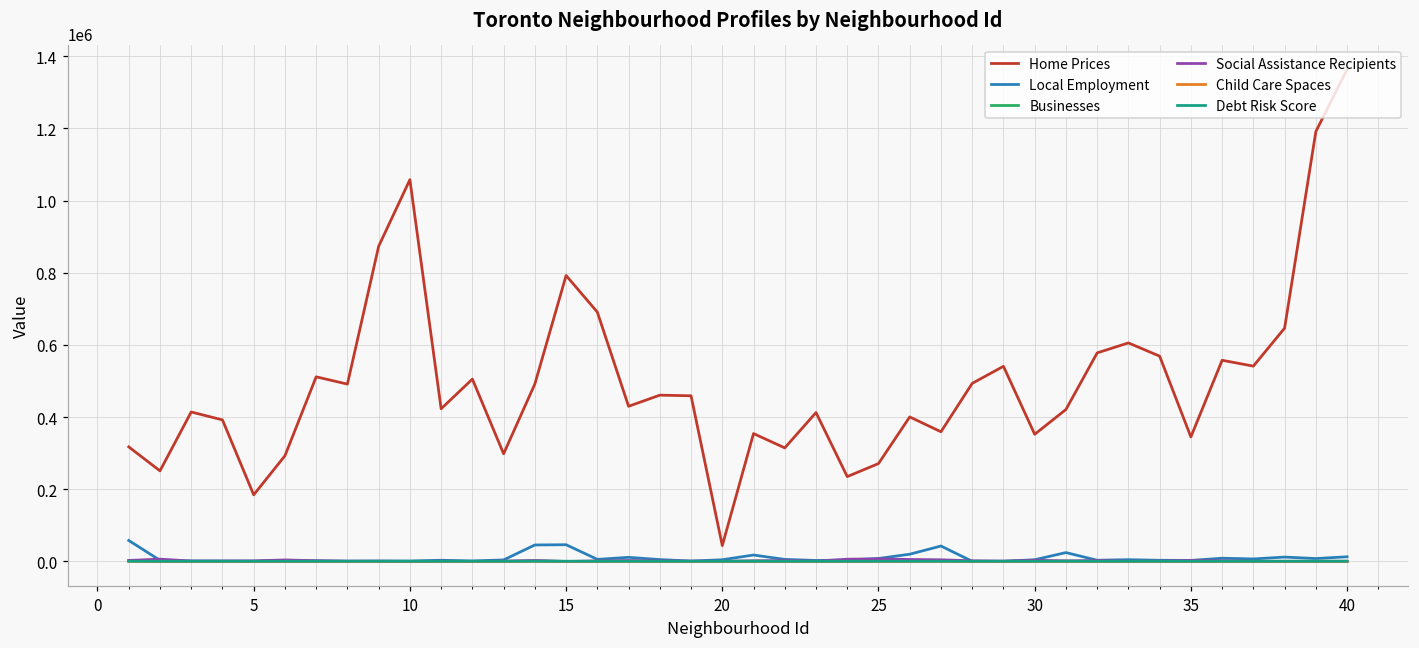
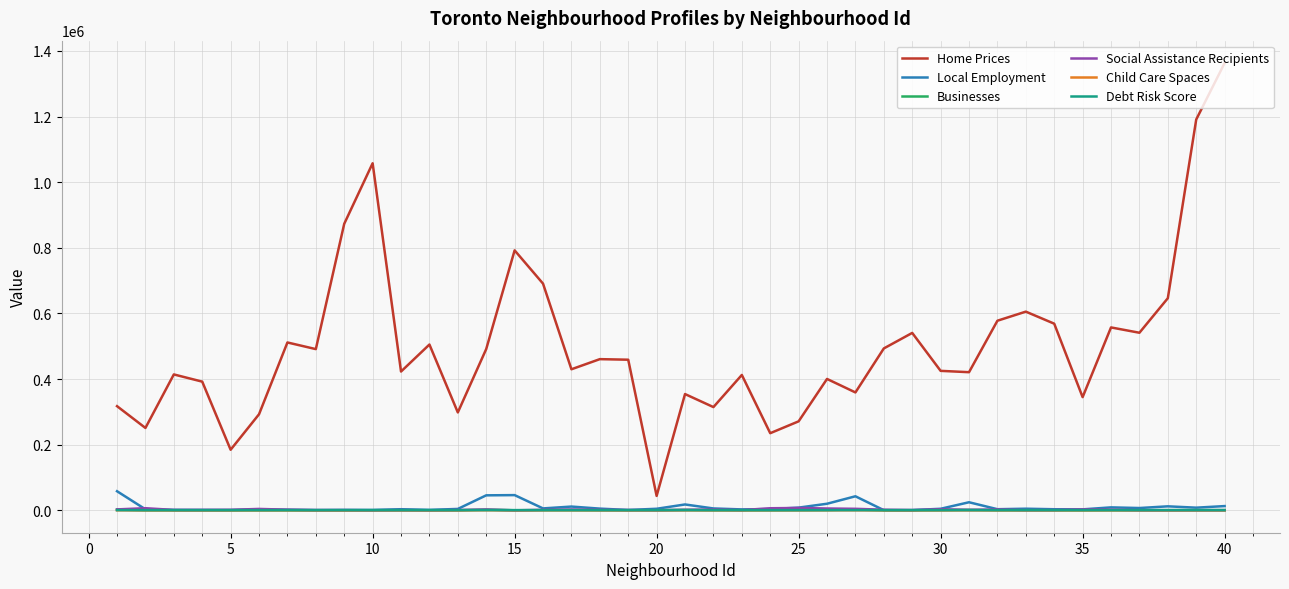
Home Prices, 30: 350000 -> 430000
